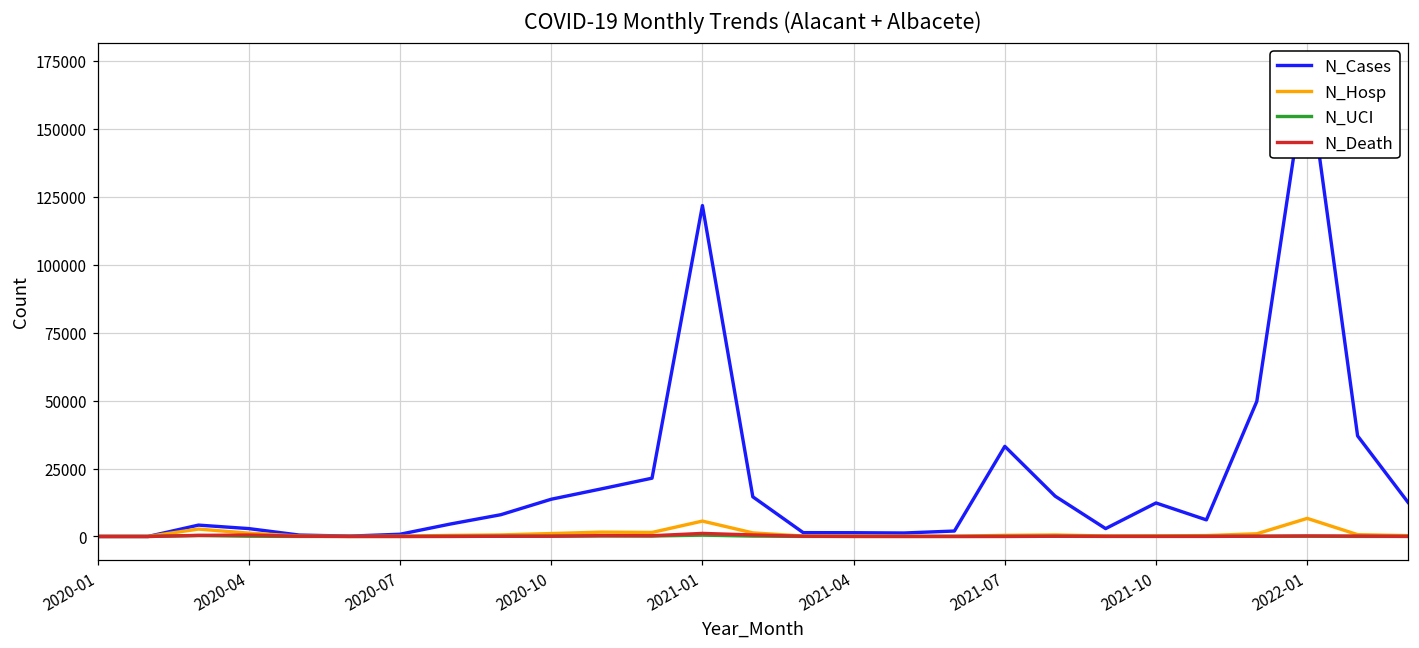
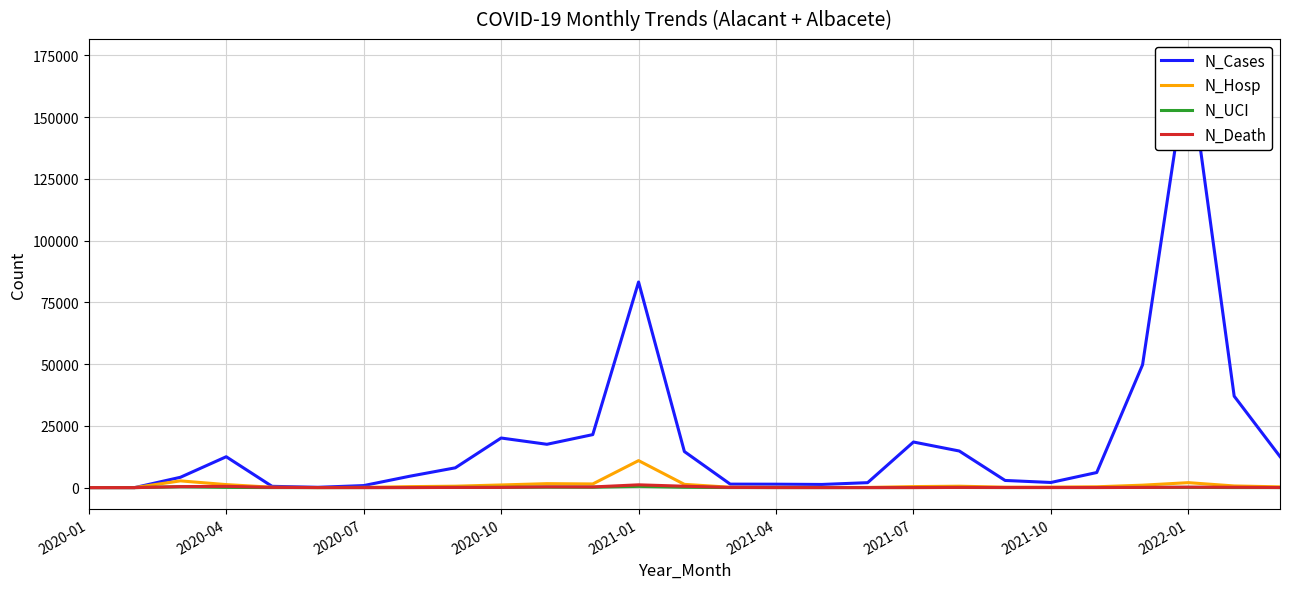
N_Cases, 2020-04: 3000 -> 12000
N_Cases, 2020-10: 14000 -> 20000
N_Cases, 2021-01: 122000 -> 83000
N_Hosp, 2021-01: 6000 -> 11000
N_Cases, 2021-07: 33000 -> 18000
N_Cases, 2021-10: 12000 -> 2000
N_Hosp, 2022-01: 7000 -> 2000
